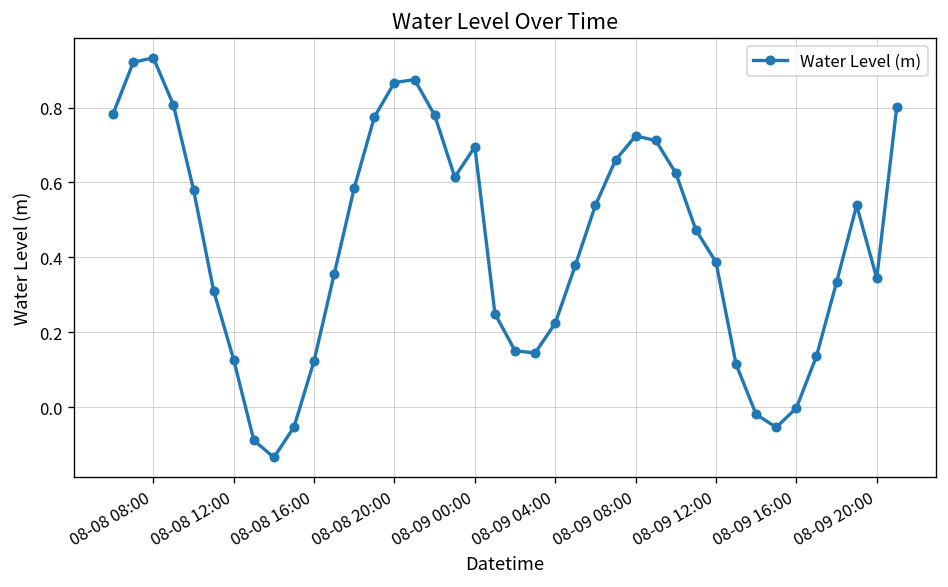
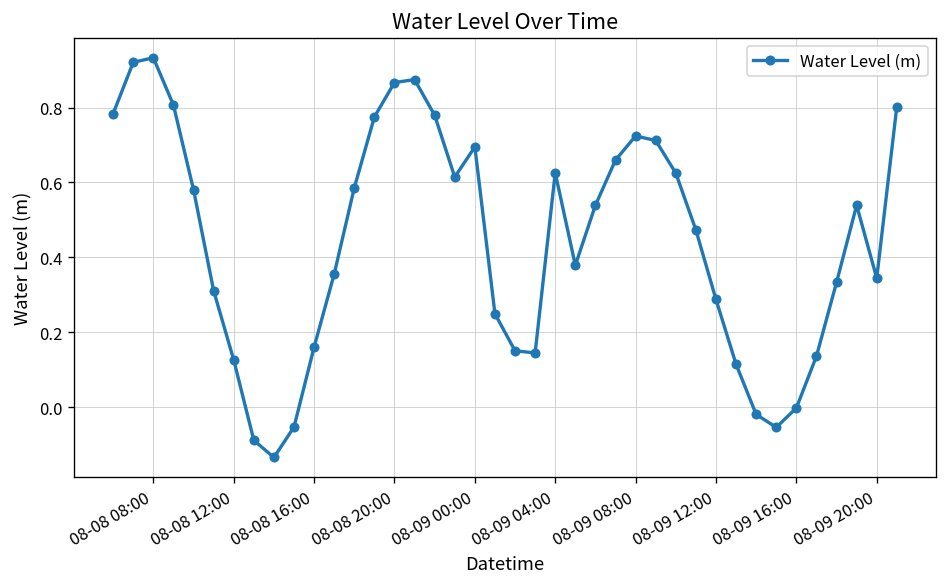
08-08 16:00: 0.12 -> 0.16
08-09 04:00: 0.22 -> 0.63
08-09 12:00: 0.39 -> 0.29
